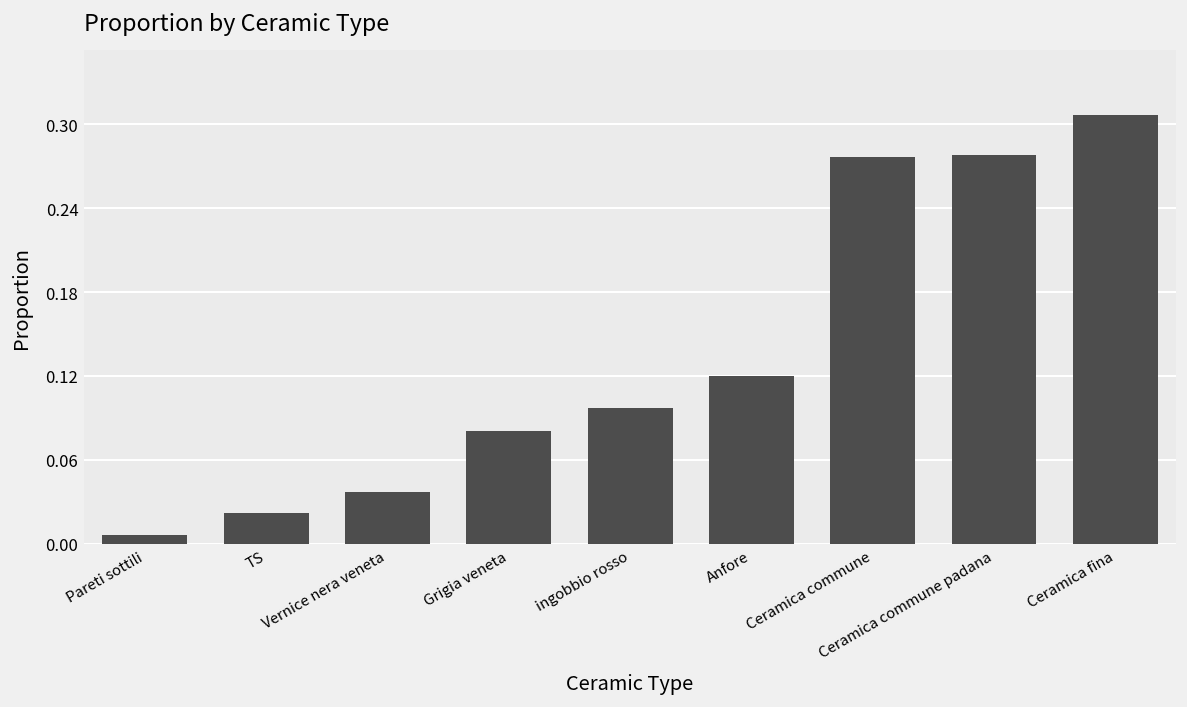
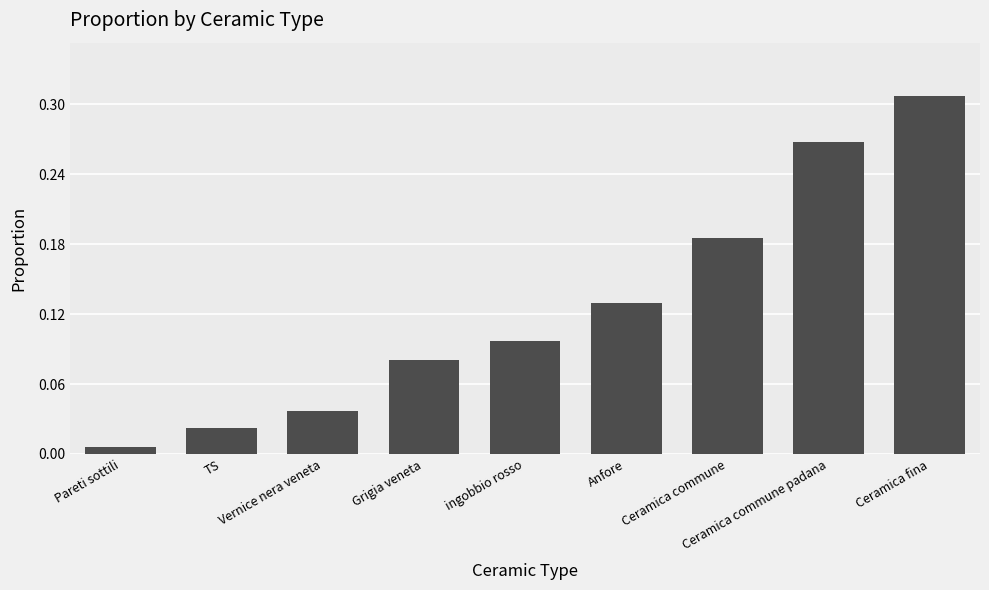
Anfore: 0.12 -> 0.13
Ceramica commune: 0.277 -> 0.185
Ceramica commune padana: 0.278 -> 0.268
